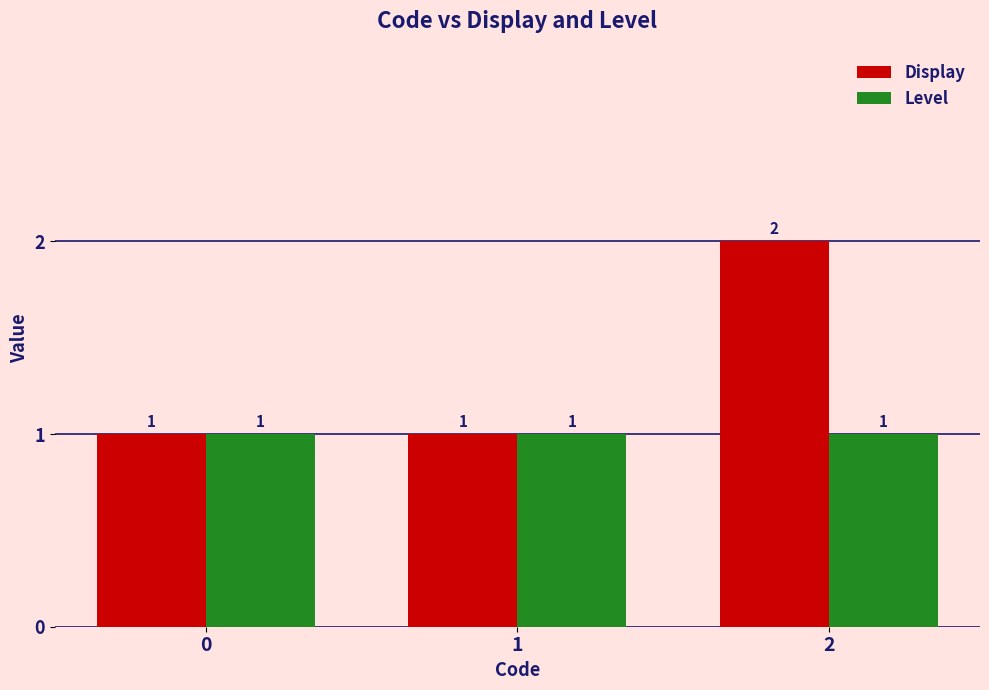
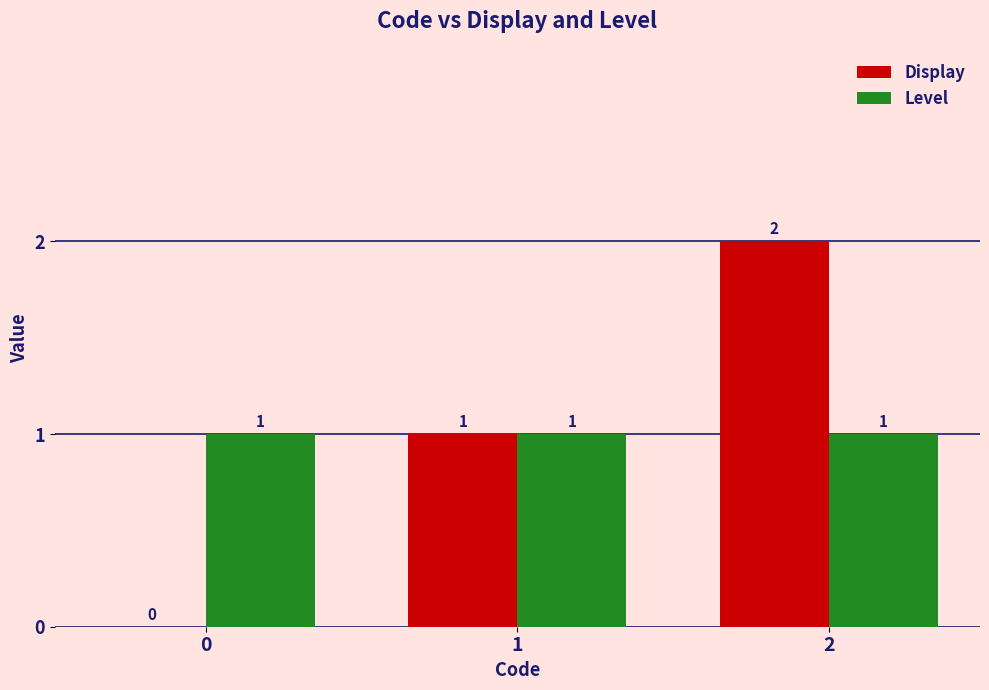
Display, 0: 1 -> 0
